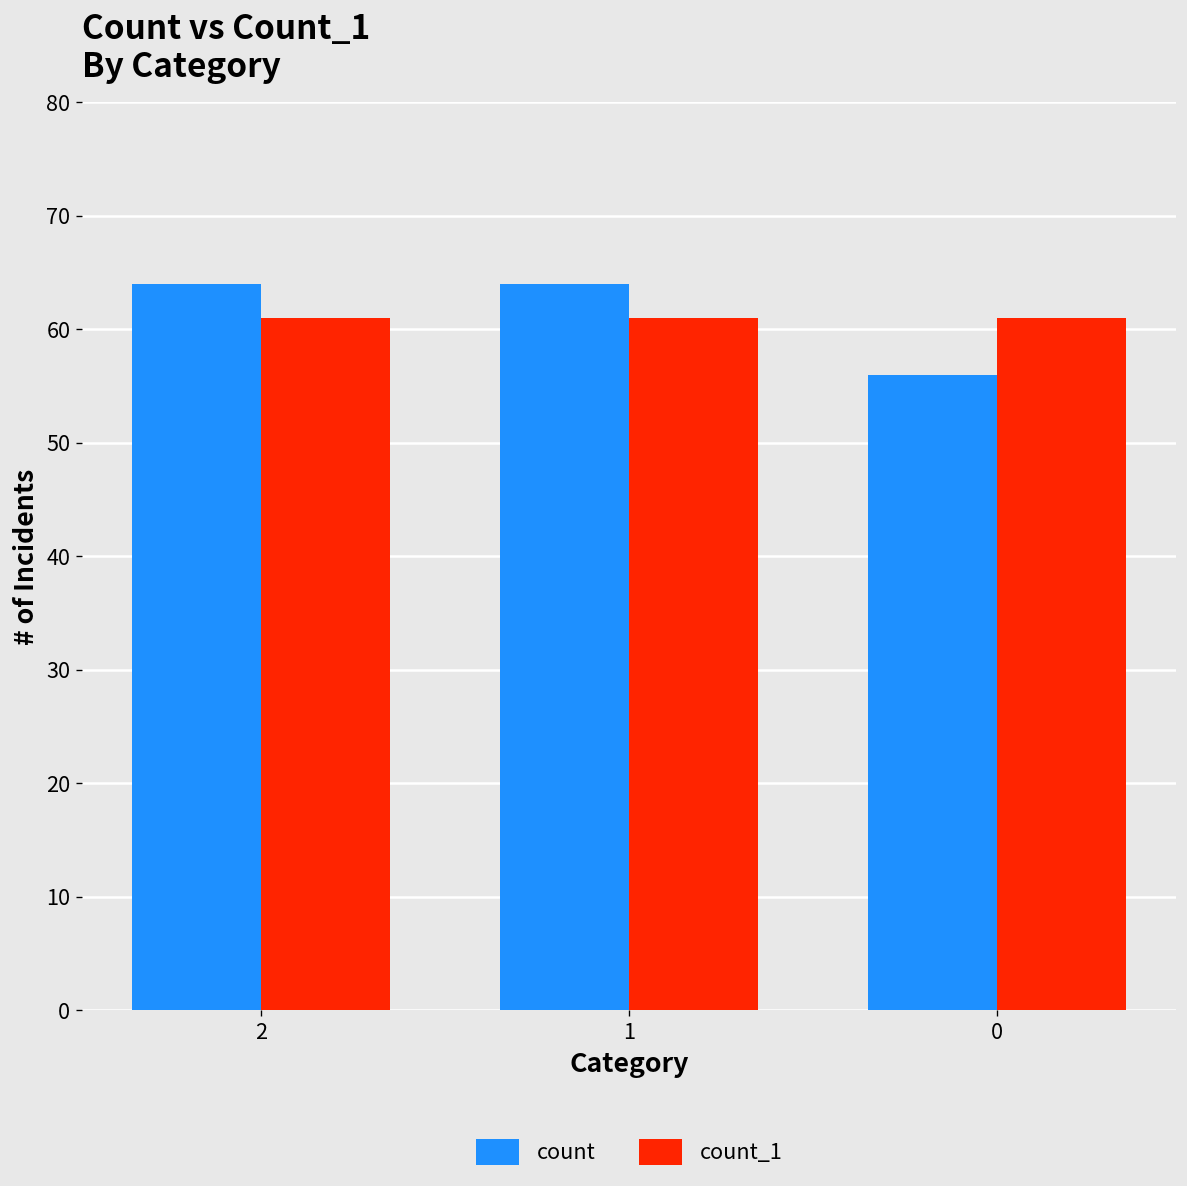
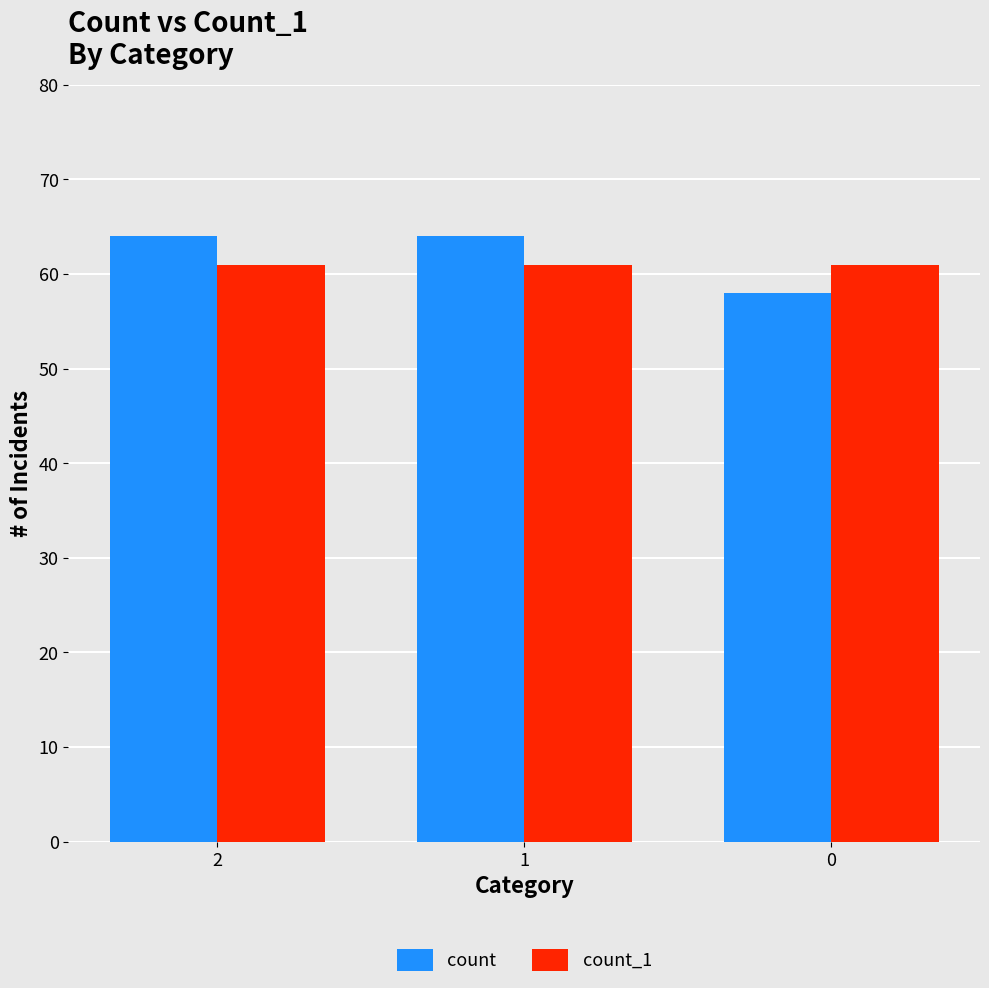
count, 0: 56 -> 58
